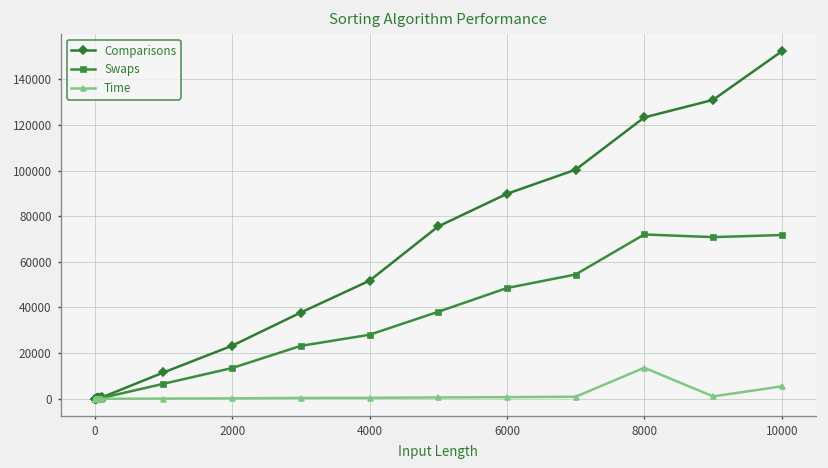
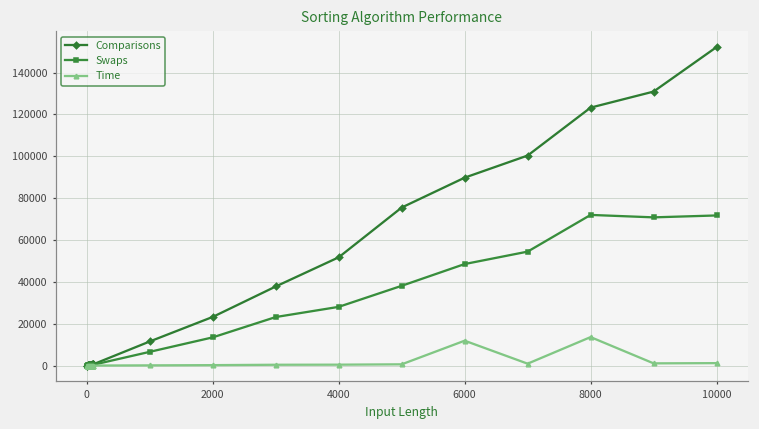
Time, 6000: 1000 -> 12000
Time, 10000: 5000 -> 1000
